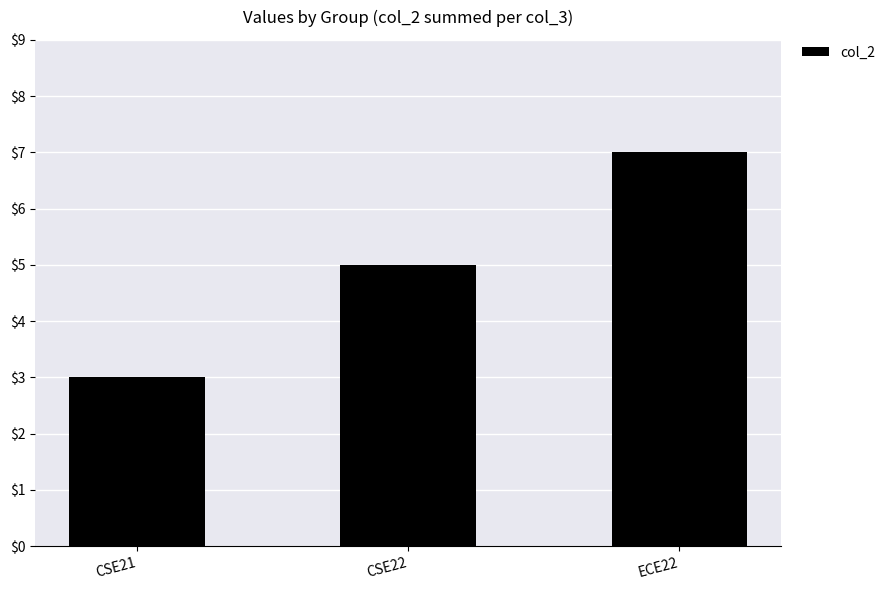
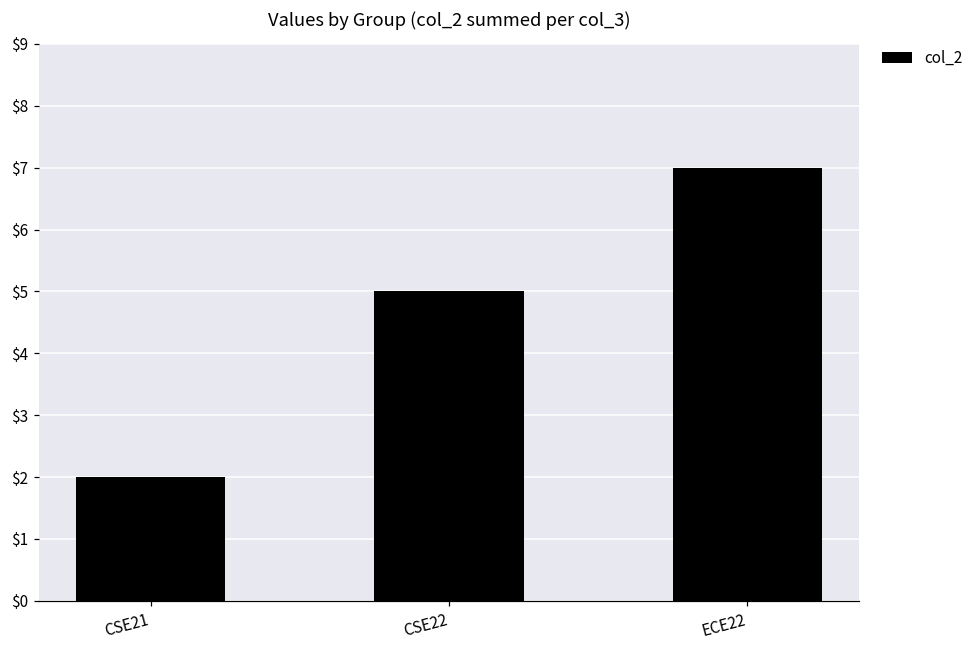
CSE21: $3 -> $2
